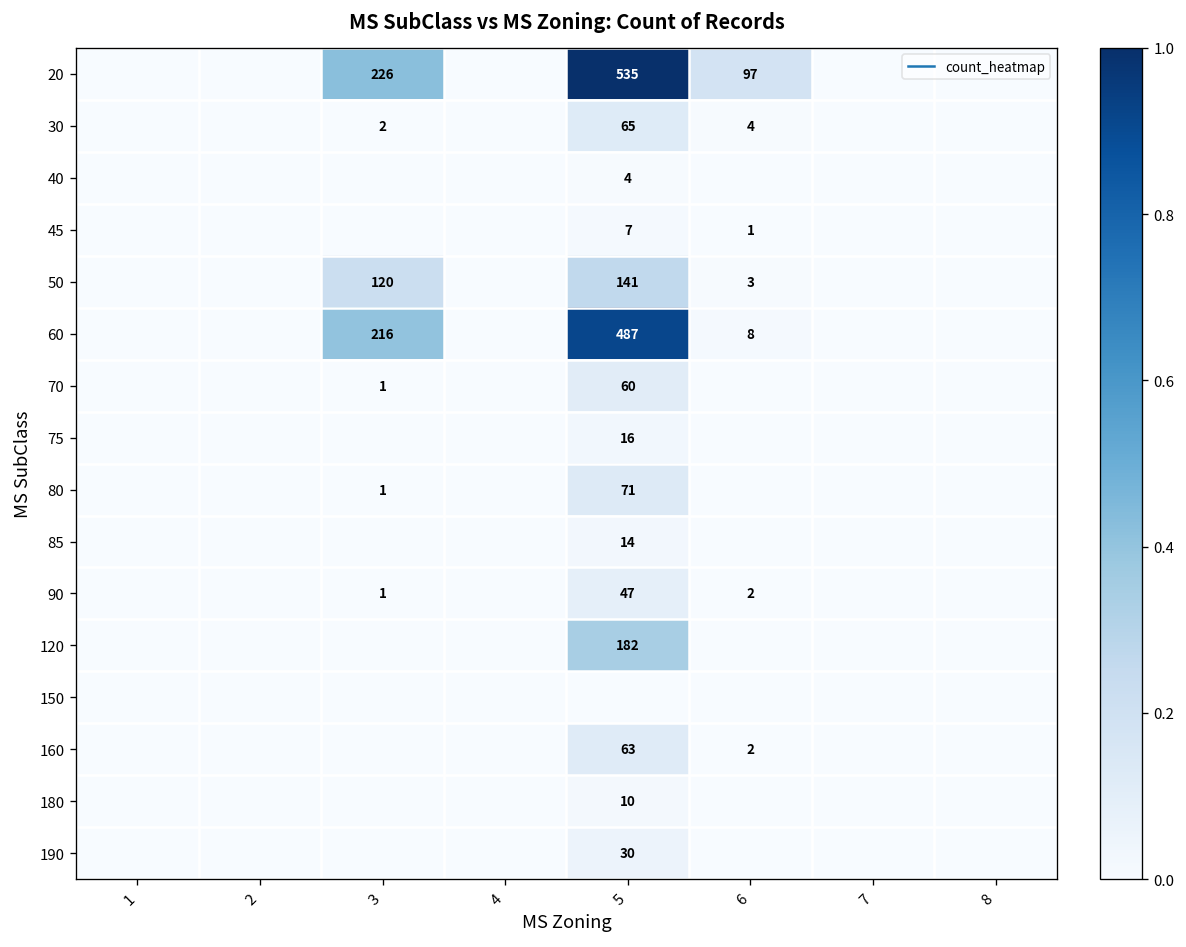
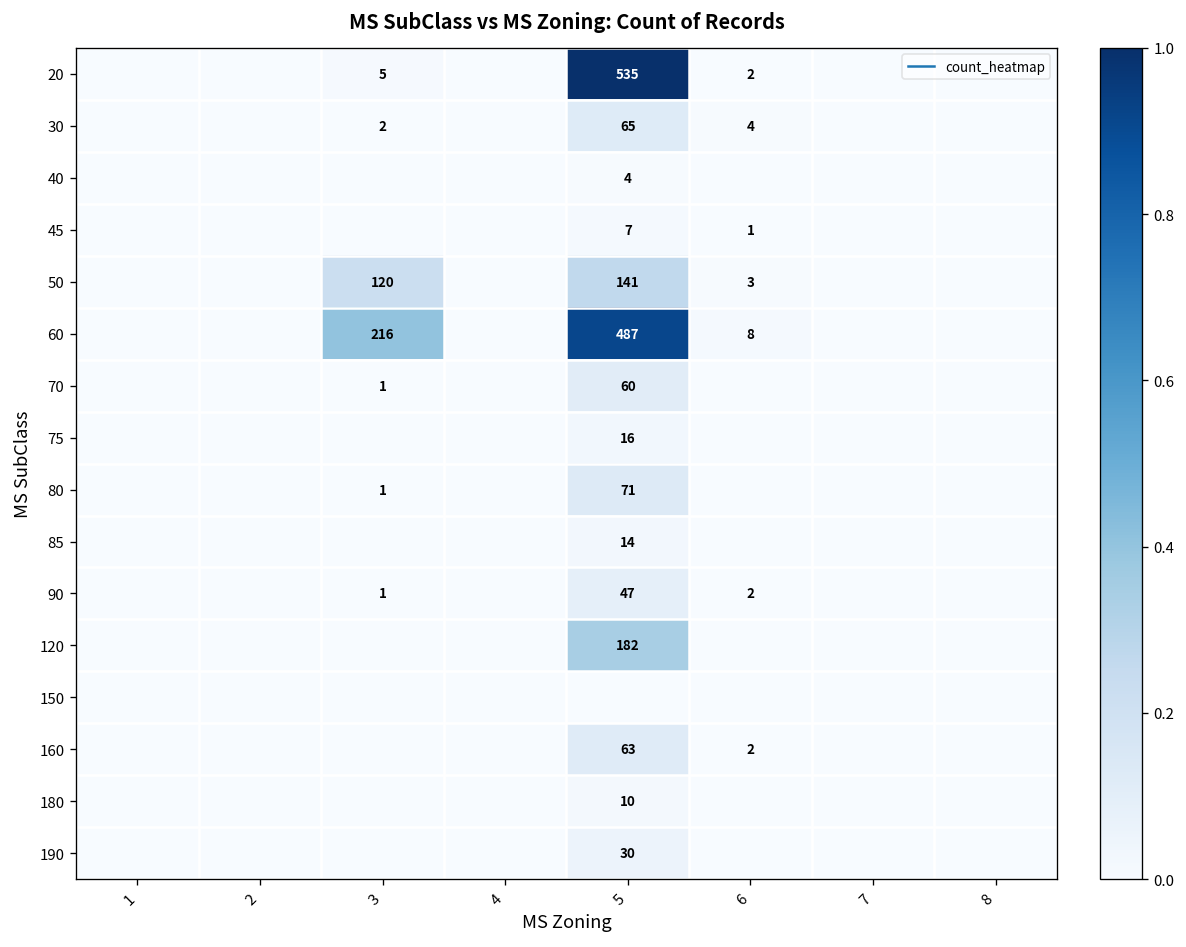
20, 3: 226 -> 5
20, 6: 97 -> 2
